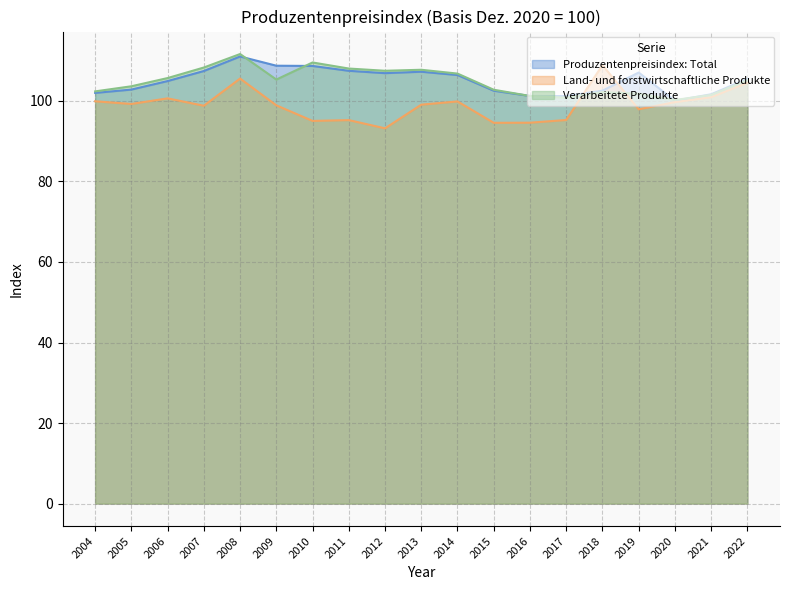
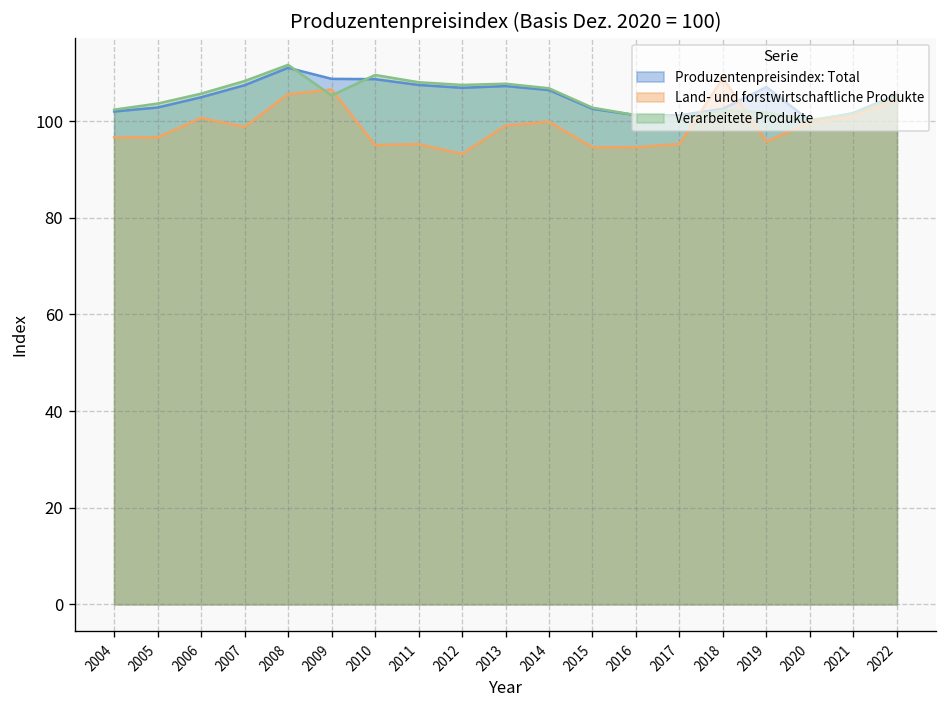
Land- und forstwirtschaftliche Produkte, 2004: 100 -> 97
Land- und forstwirtschaftliche Produkte, 2005: 99 -> 97
Land- und forstwirtschaftliche Produkte, 2009: 99 -> 107
Land- und forstwirtschaftliche Produkte, 2019: 98 -> 96
